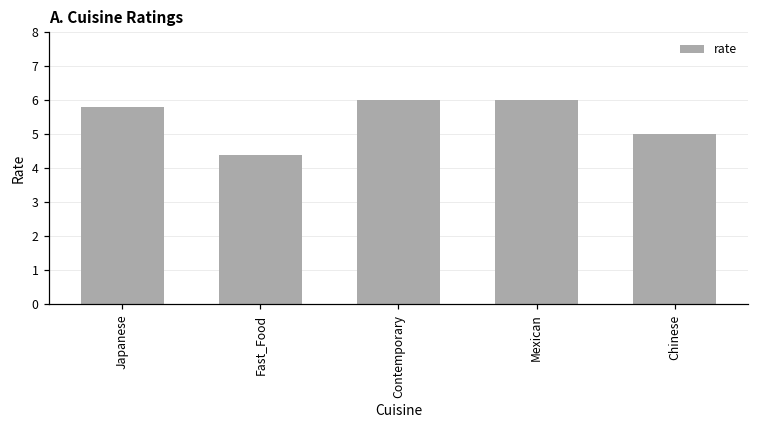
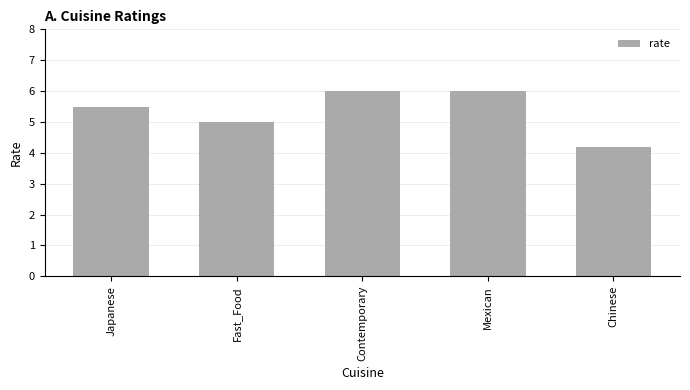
Japanese: 5.8 -> 5.5
Fast_Food: 4.4 -> 5.0
Chinese: 5.0 -> 4.2
